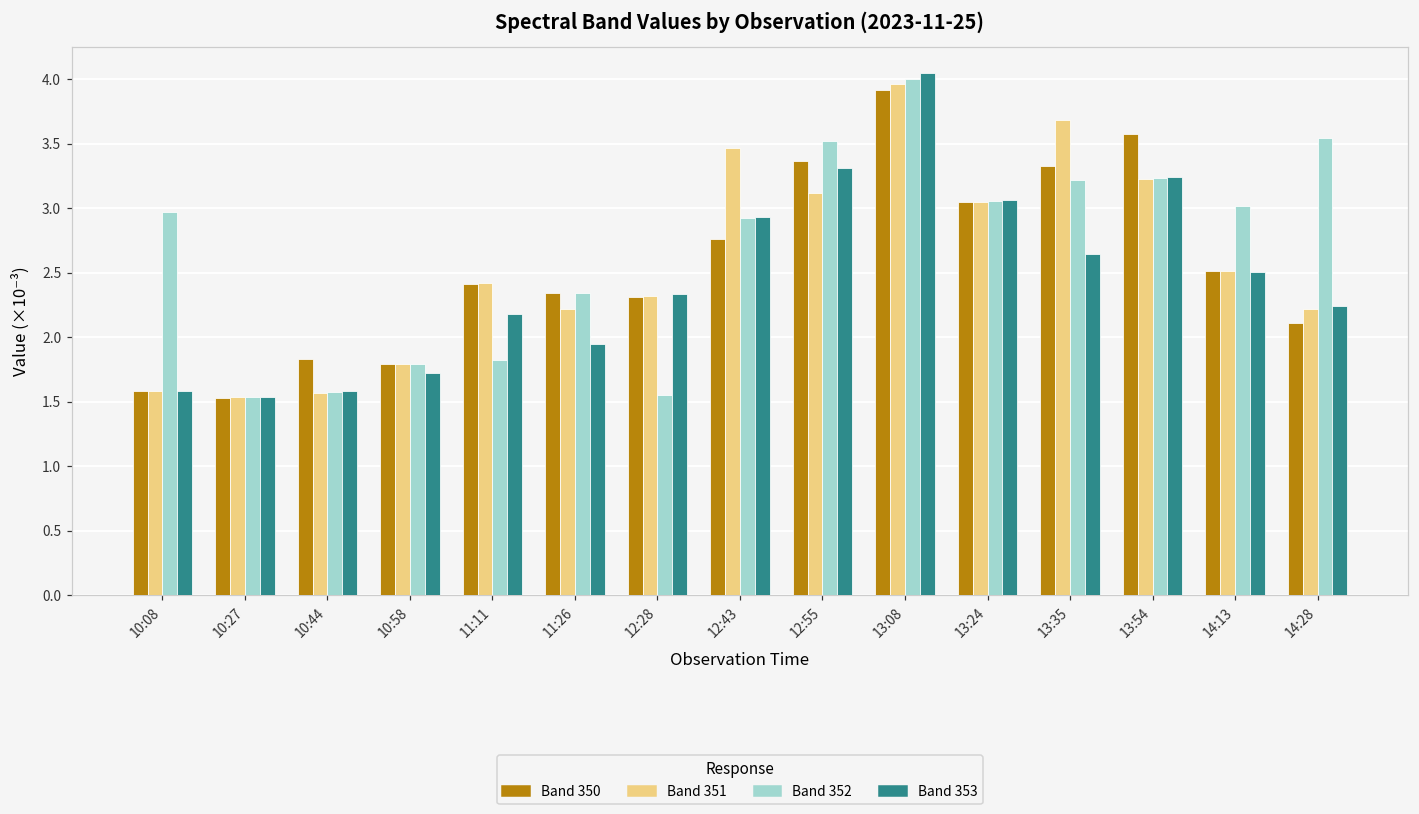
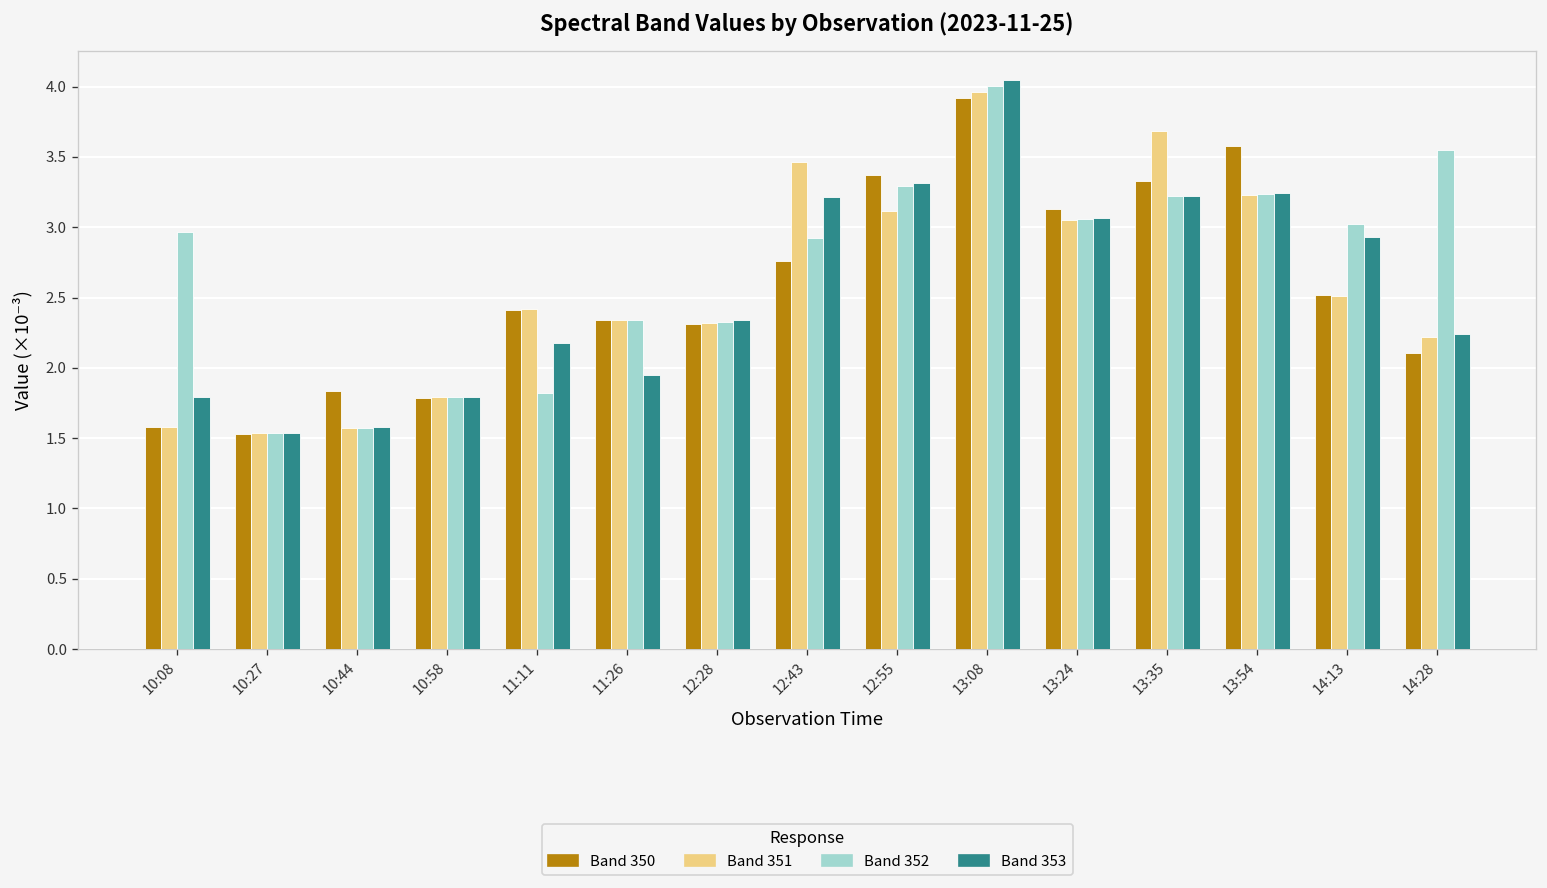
Band 353, 10:08: 1.58 -> 1.79
Band 353, 10:58: 1.72 -> 1.79
Band 351, 11:26: 2.22 -> 2.34
Band 352, 12:28: 1.55 -> 2.33
Band 353, 12:43: 2.93 -> 3.22
Band 352, 12:55: 3.52 -> 3.29
Band 350, 13:24: 3.05 -> 3.13
Band 353, 13:35: 2.64 -> 3.22
Band 353, 14:13: 2.51 -> 2.93
